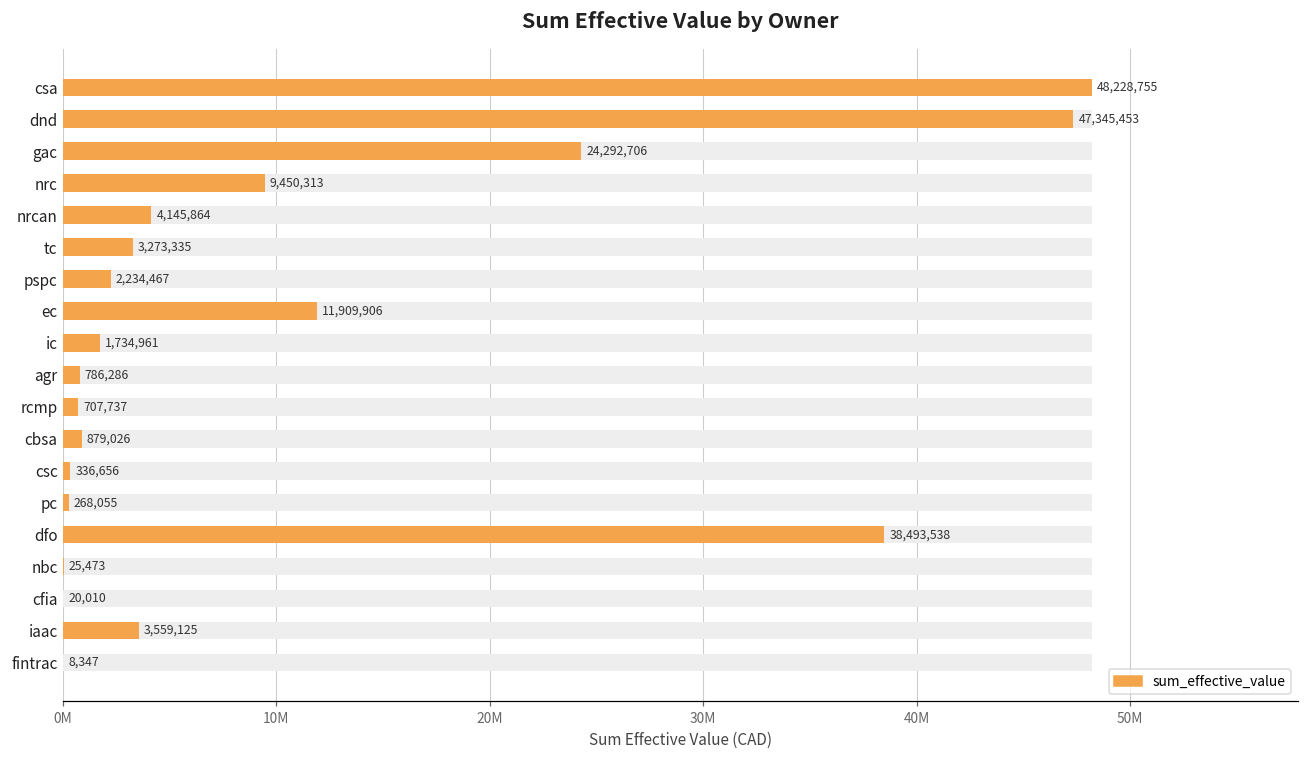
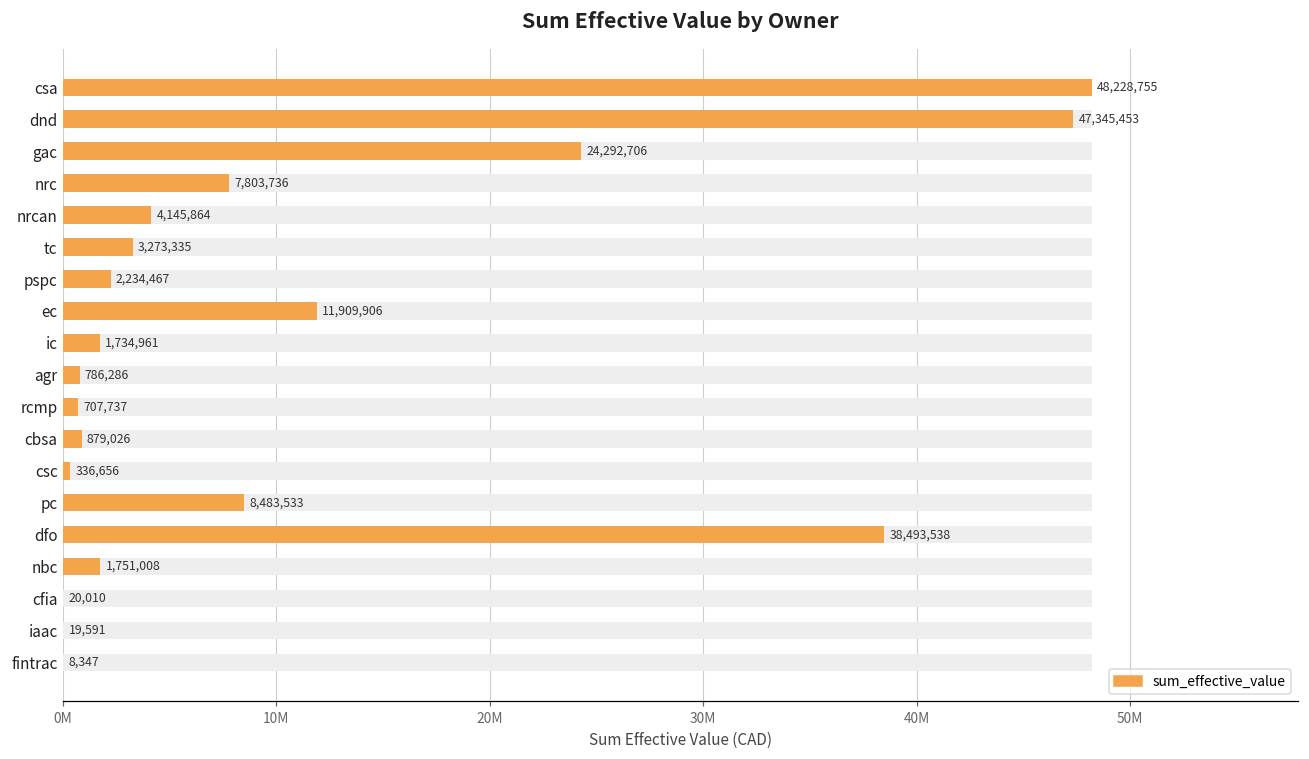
sum_effective_value, nrc: 9,450,313 -> 7,803,736
sum_effective_value, pc: 268,055 -> 8,483,533
sum_effective_value, nbc: 25,473 -> 1,751,008
sum_effective_value, iaac: 3,559,125 -> 19,591
